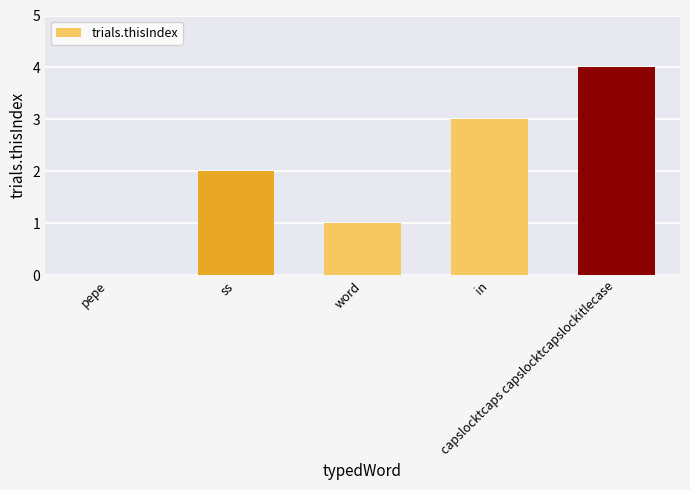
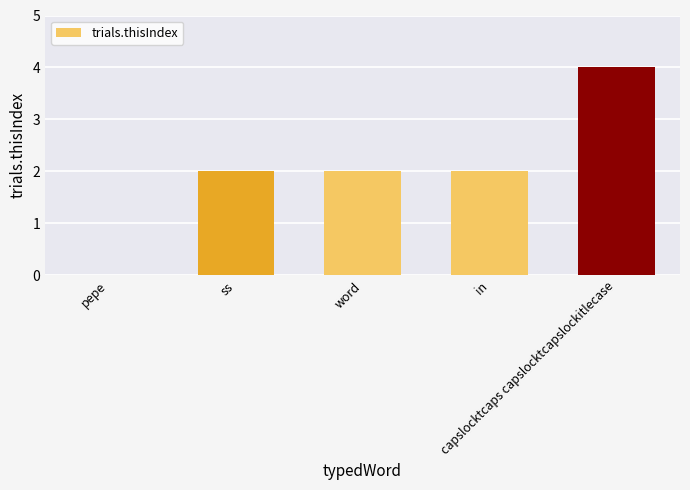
word: 1 -> 2
in: 3 -> 2
